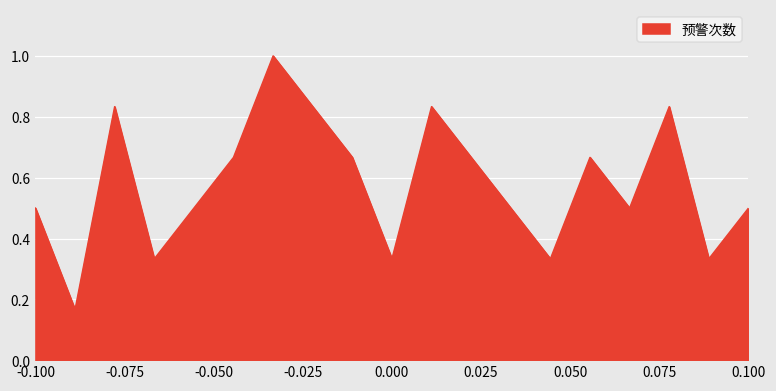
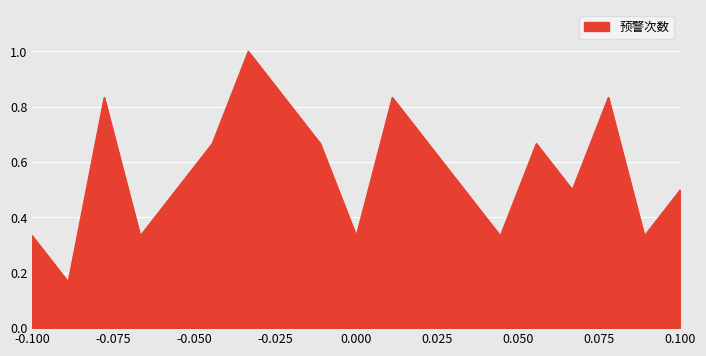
-0.100: 0.50 -> 0.33
